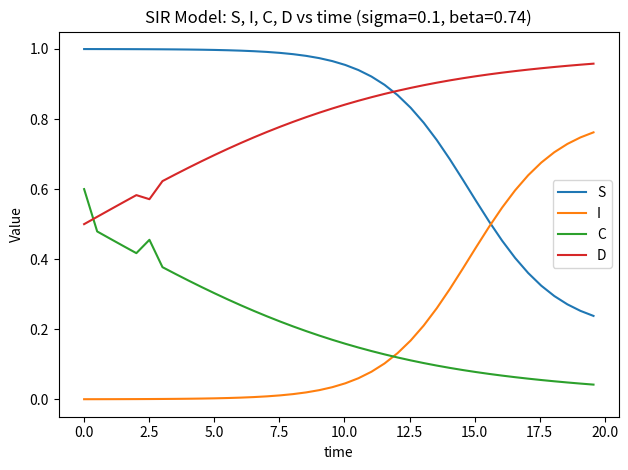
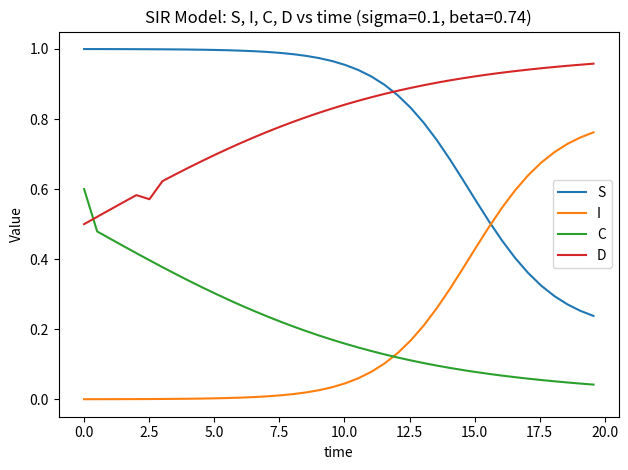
C, 2.5: 0.46 -> 0.40
